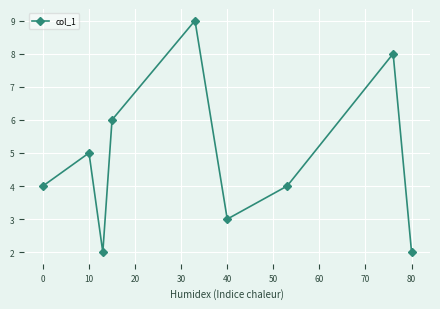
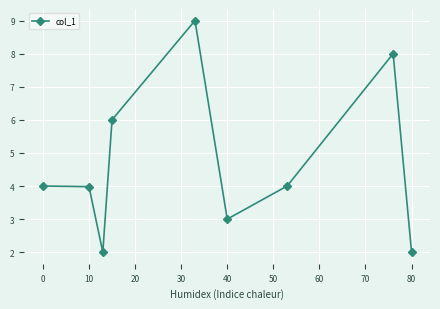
10: 5.0 -> 4.0
